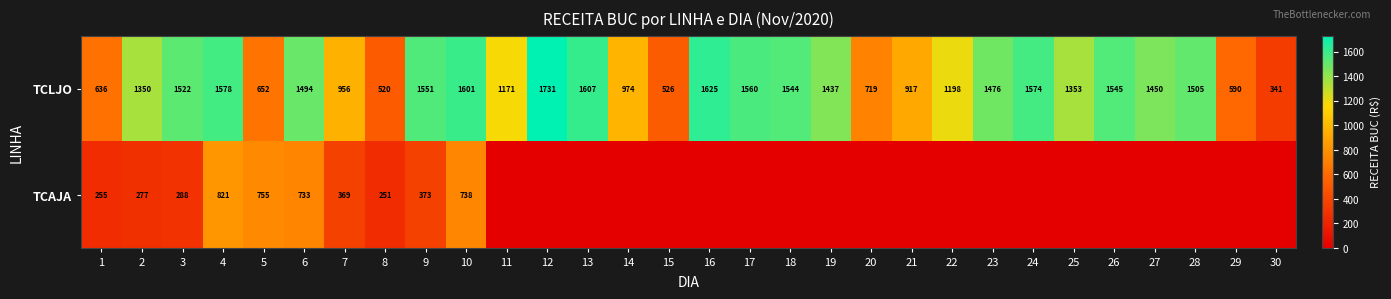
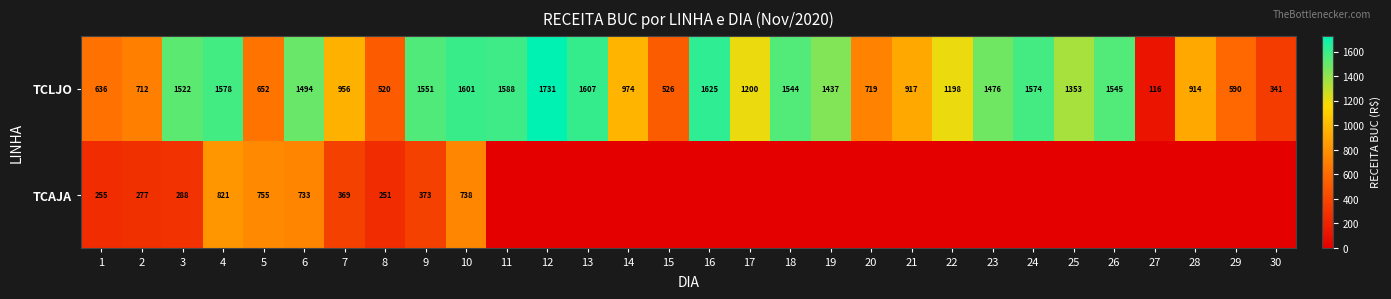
TCLJO, 2: 1350 -> 712
TCLJO, 11: 1171 -> 1588
TCLJO, 17: 1560 -> 1200
TCLJO, 27: 1450 -> 116
TCLJO, 28: 1505 -> 914
